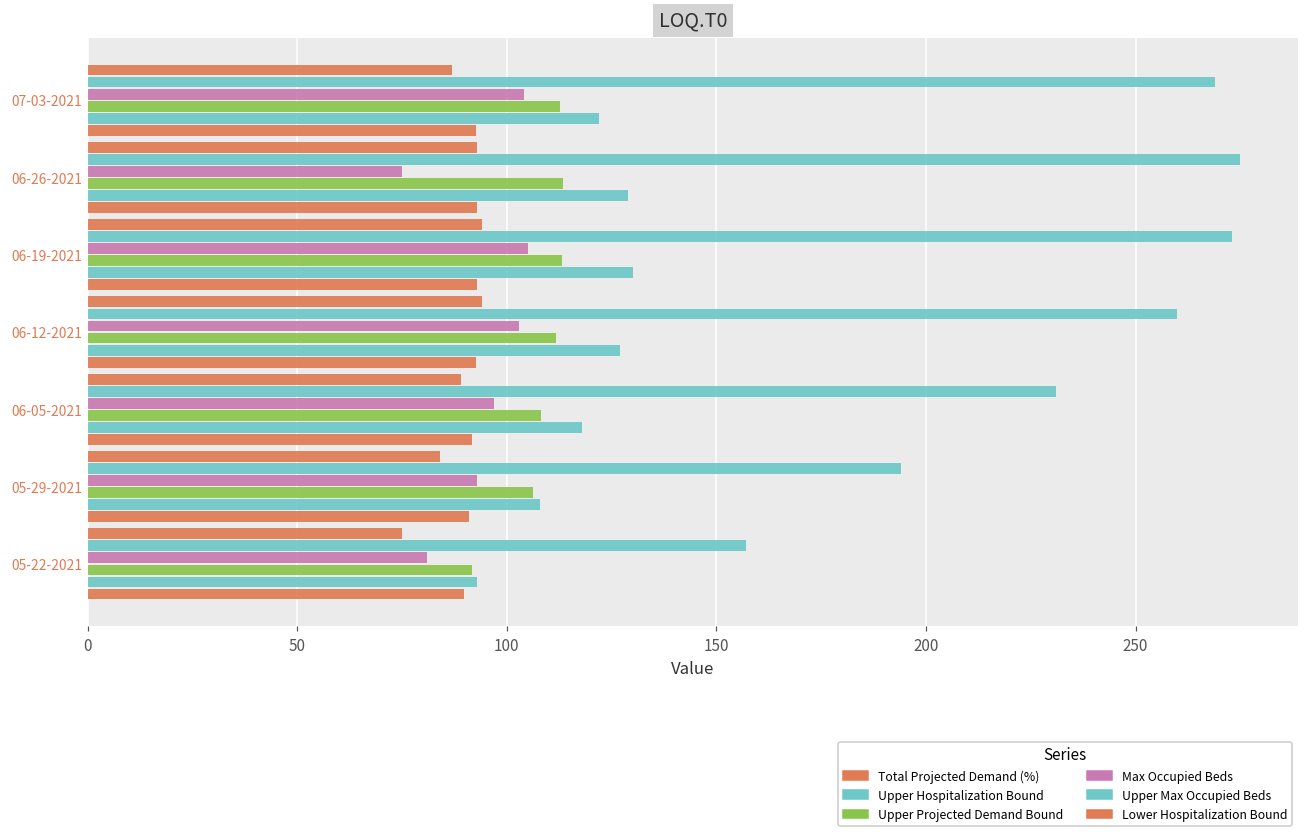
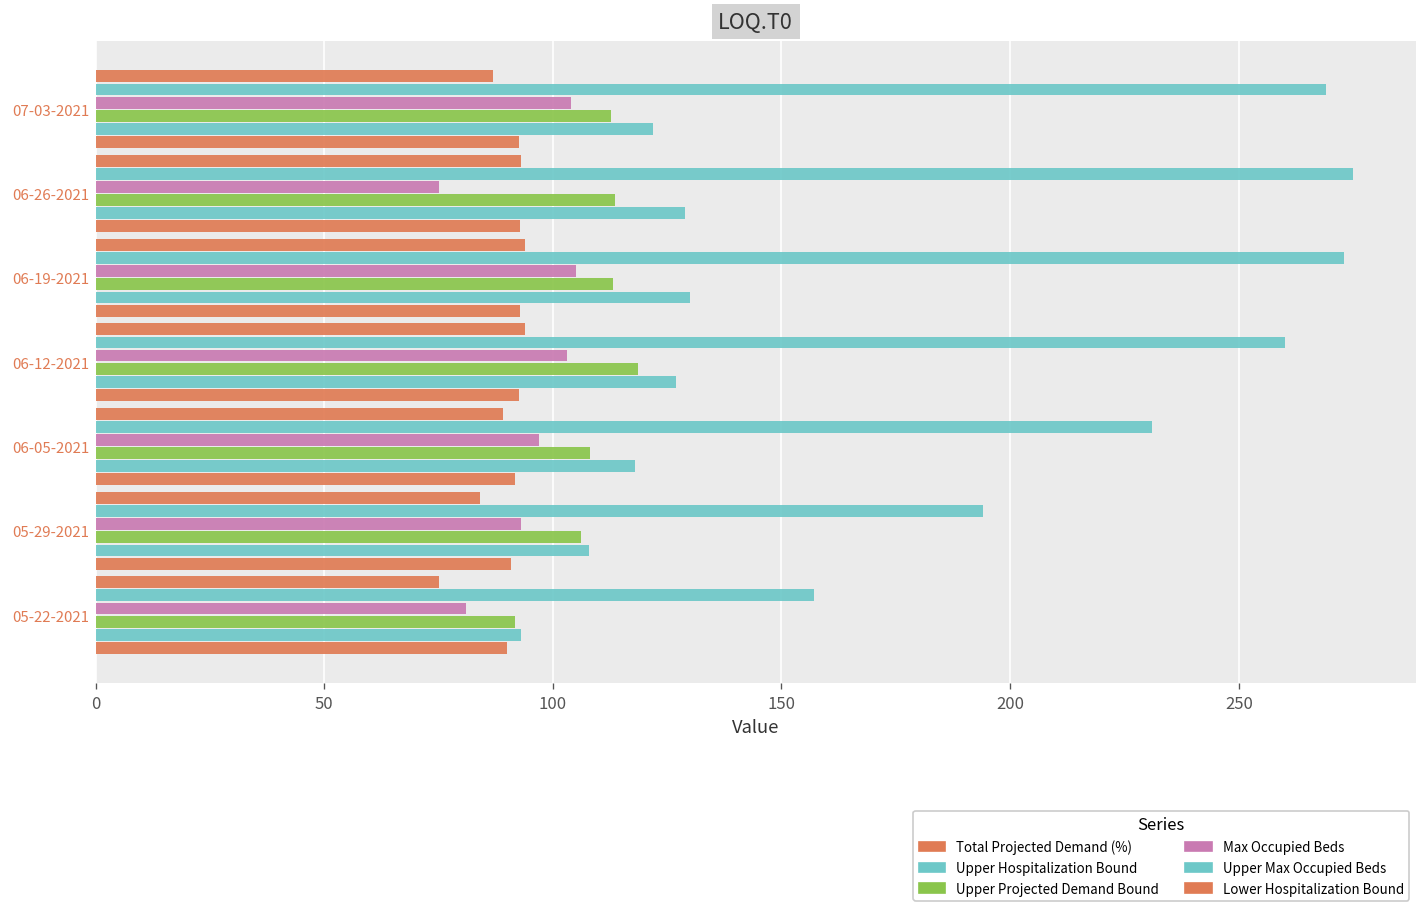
Upper Projected Demand Bound, 06-12-2021: 112 -> 119
